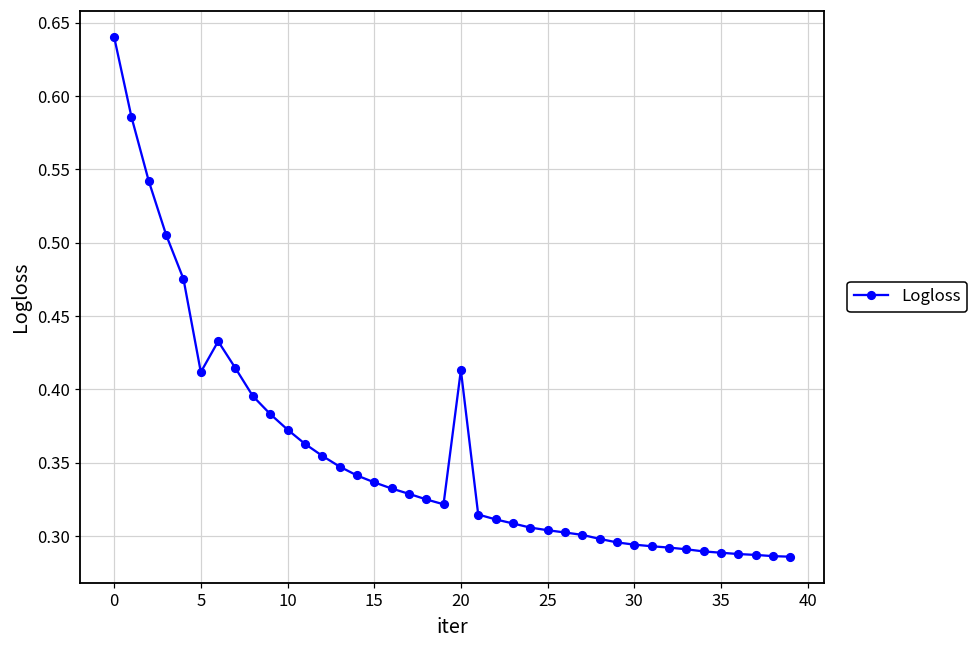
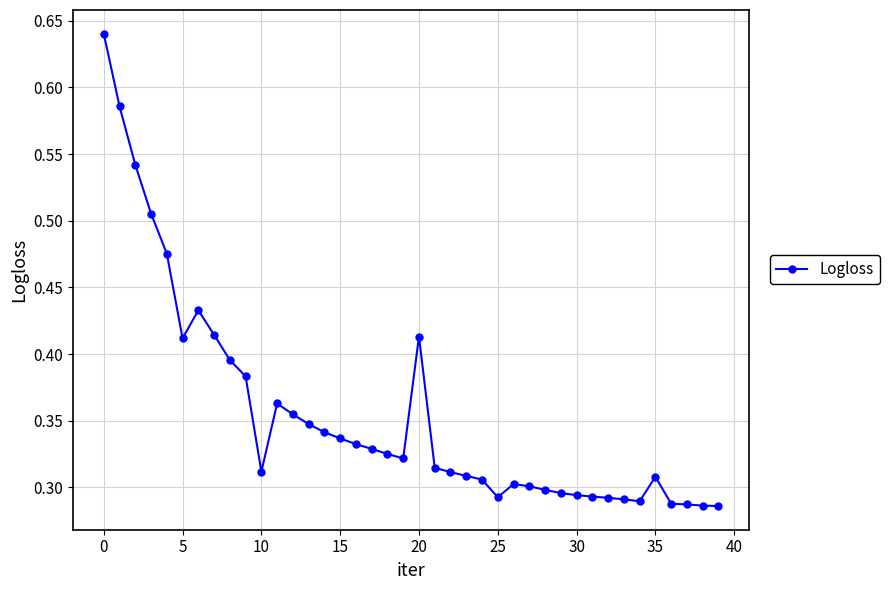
10: 0.373 -> 0.312
25: 0.304 -> 0.293
35: 0.289 -> 0.308
